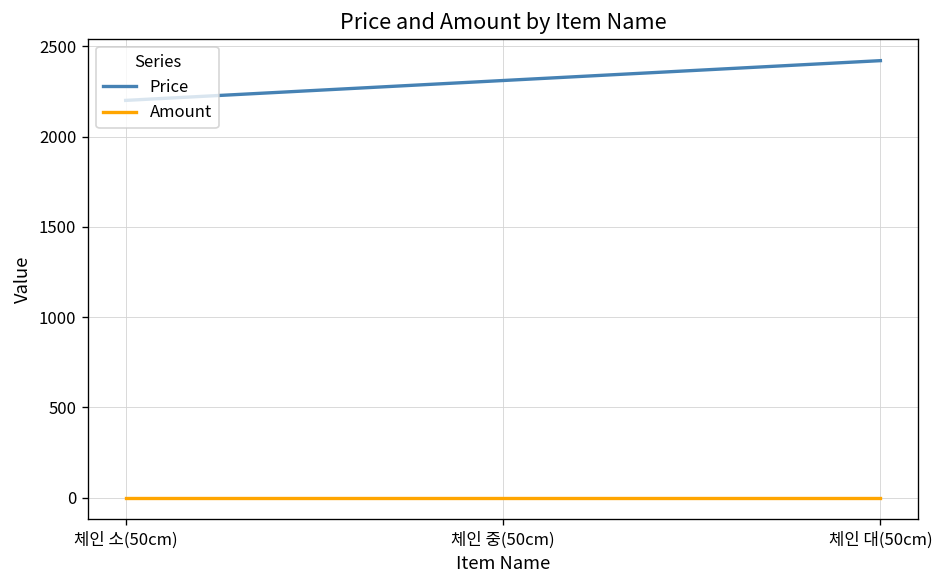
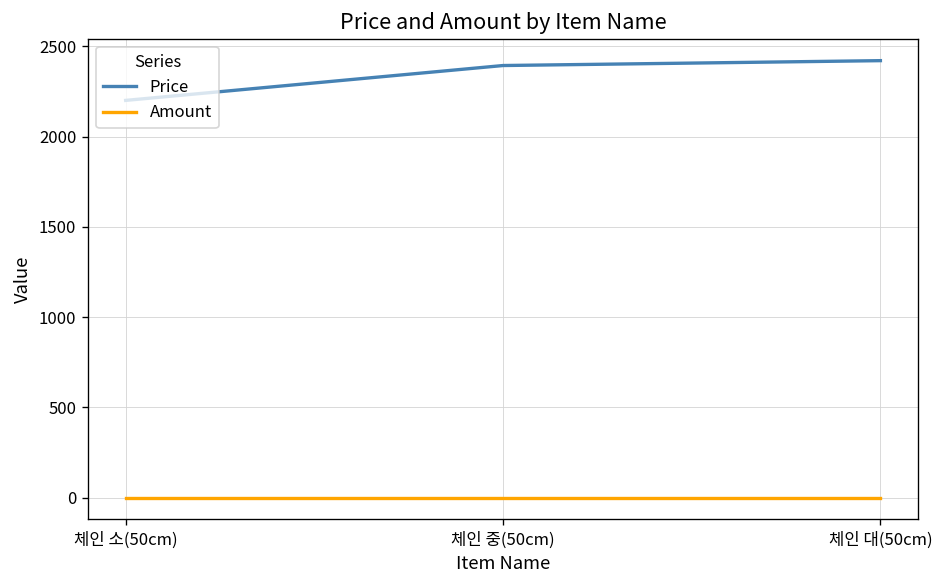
Price, 체인 중(50cm): 2310 -> 2390
